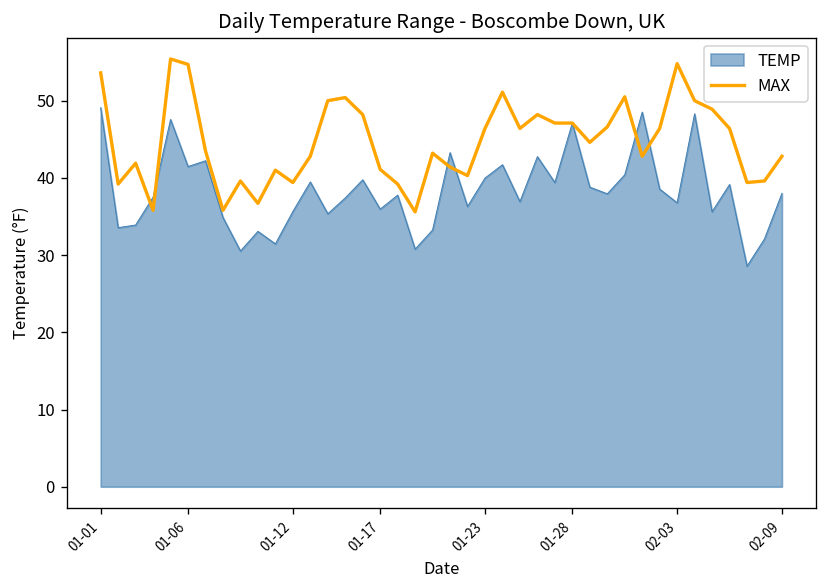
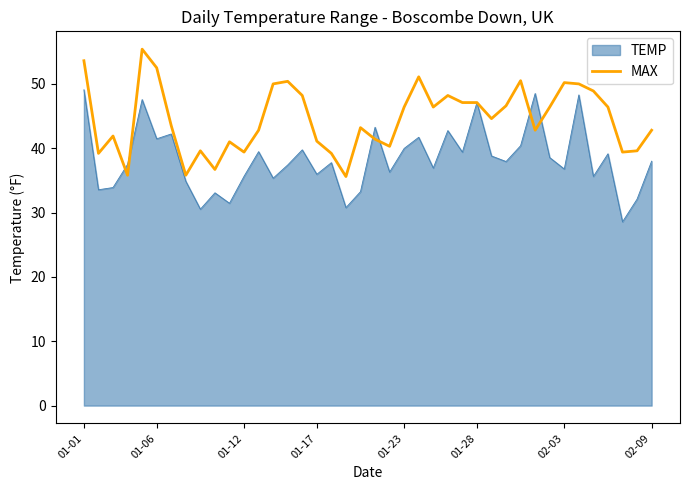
MAX, 01-06: 55 -> 53
MAX, 02-03: 55 -> 50
